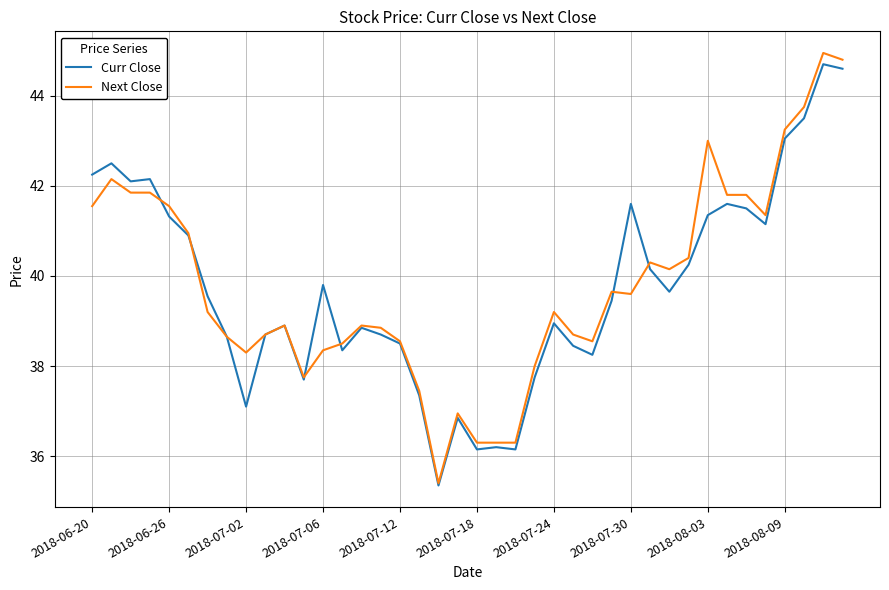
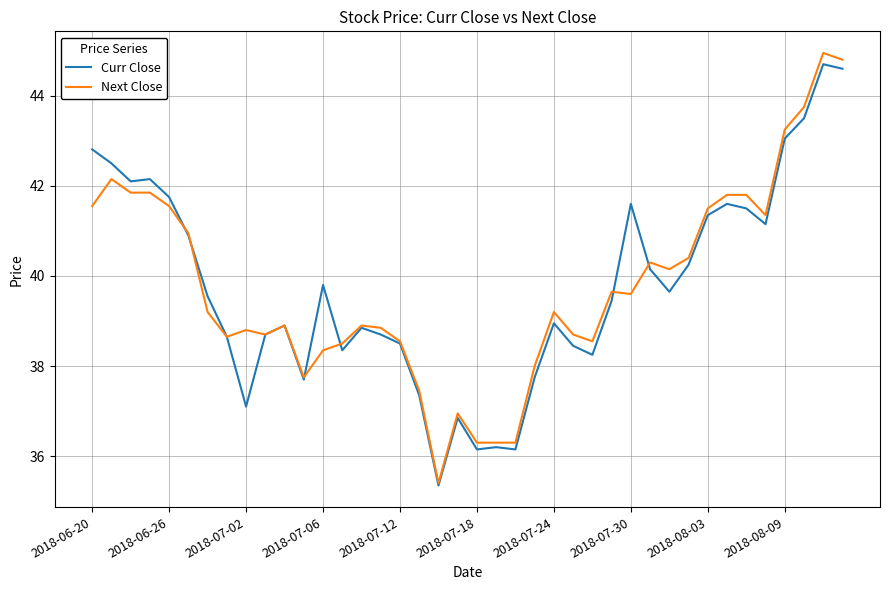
Curr Close, 2018-06-20: 42.3 -> 42.8
Curr Close, 2018-06-26: 41.3 -> 41.8
Next Close, 2018-07-02: 38.3 -> 38.8
Next Close, 2018-08-03: 43.0 -> 41.5
